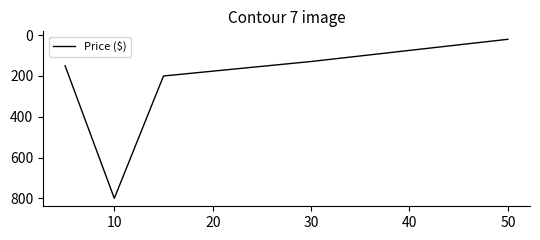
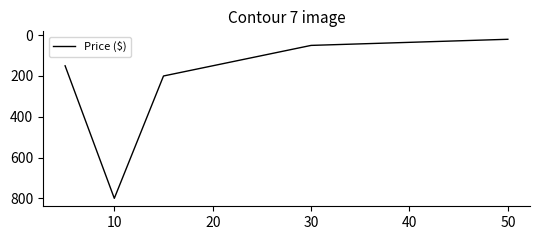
30: 130 -> 50
